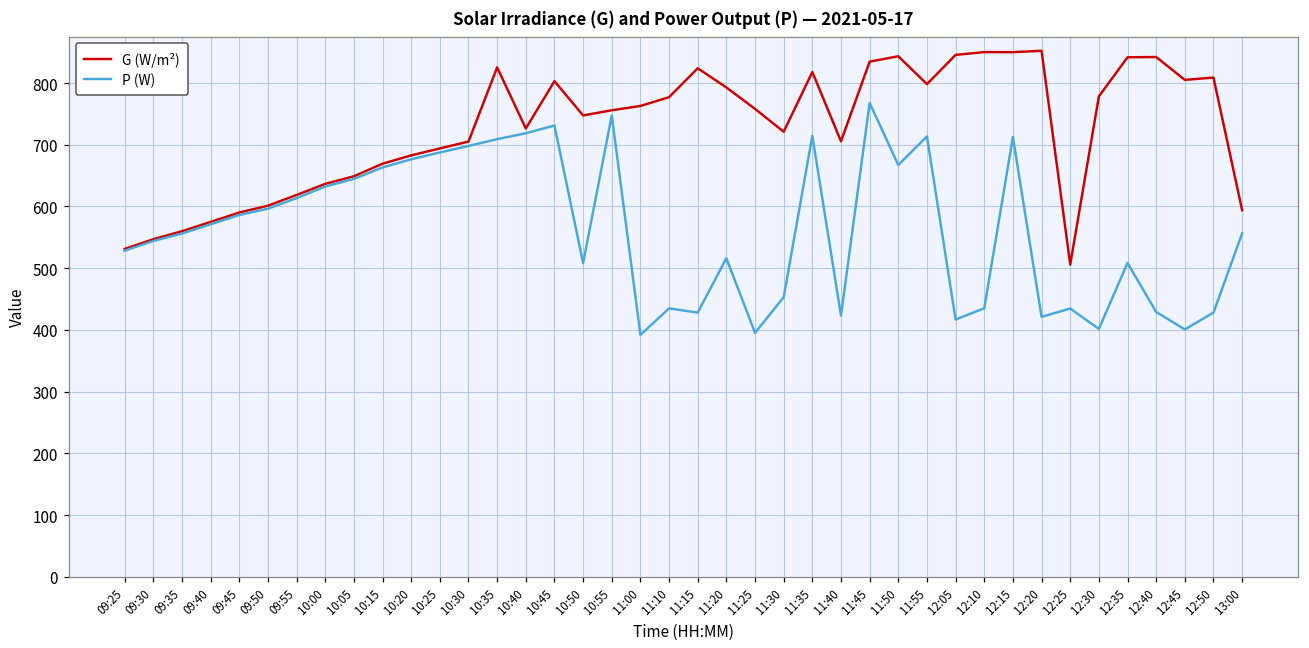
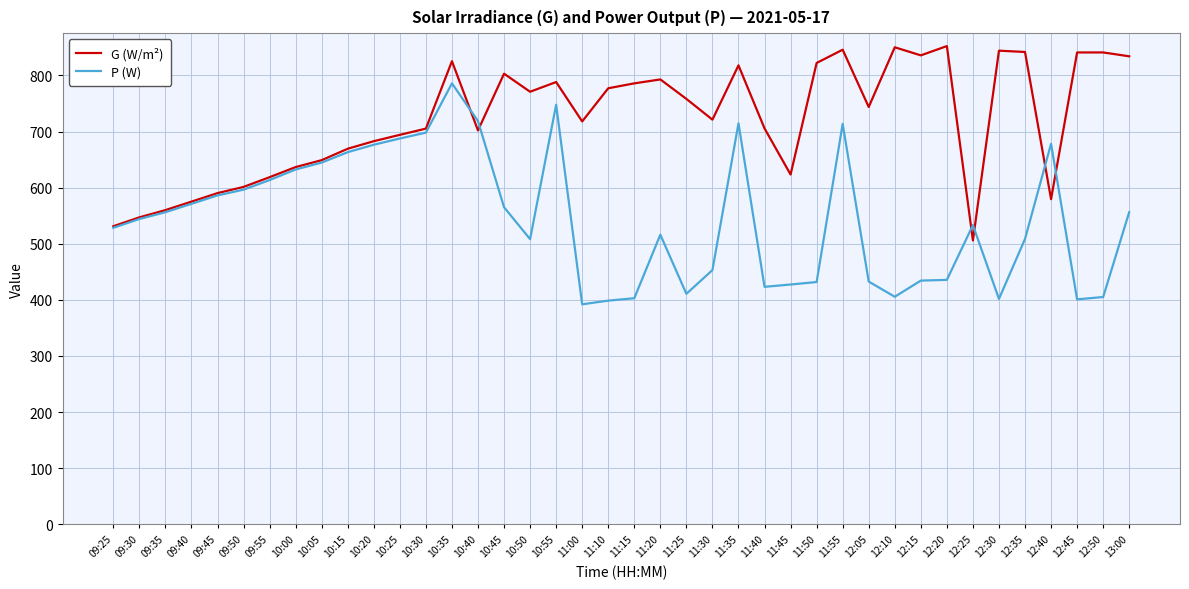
P (W), 10:35: 710 -> 790
G (W/m²), 10:40: 730 -> 700
P (W), 10:45: 730 -> 570
G (W/m²), 10:50: 750 -> 770
G (W/m²), 10:55: 760 -> 790
G (W/m²), 11:00: 760 -> 720
P (W), 11:10: 430 -> 400
G (W/m²), 11:15: 820 -> 790
P (W), 11:15: 430 -> 400
P (W), 11:25: 400 -> 410
G (W/m²), 11:45: 830 -> 620
P (W), 11:45: 770 -> 430
G (W/m²), 11:50: 840 -> 820
P (W), 11:50: 670 -> 430
G (W/m²), 11:55: 800 -> 850
G (W/m²), 12:05: 850 -> 740
P (W), 12:05: 420 -> 430
P (W), 12:10: 440 -> 410
G (W/m²), 12:15: 850 -> 840
P (W), 12:15: 710 -> 430
P (W), 12:20: 420 -> 440
P (W), 12:25: 430 -> 530
G (W/m²), 12:30: 780 -> 840
G (W/m²), 12:40: 840 -> 580
P (W), 12:40: 430 -> 680
G (W/m²), 12:45: 810 -> 840
G (W/m²), 12:50: 810 -> 840
P (W), 12:50: 430 -> 410
G (W/m²), 13:00: 590 -> 830
